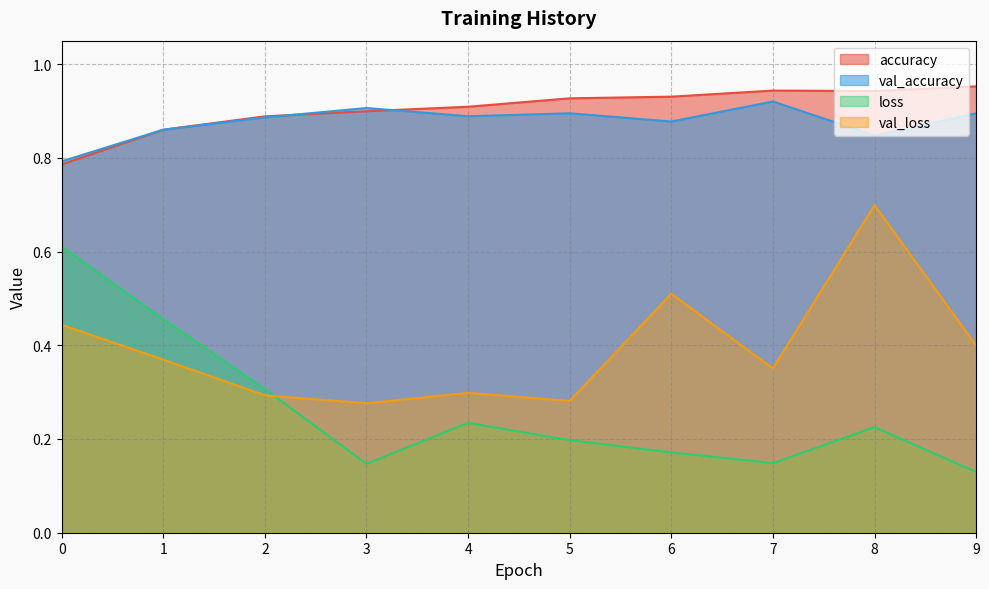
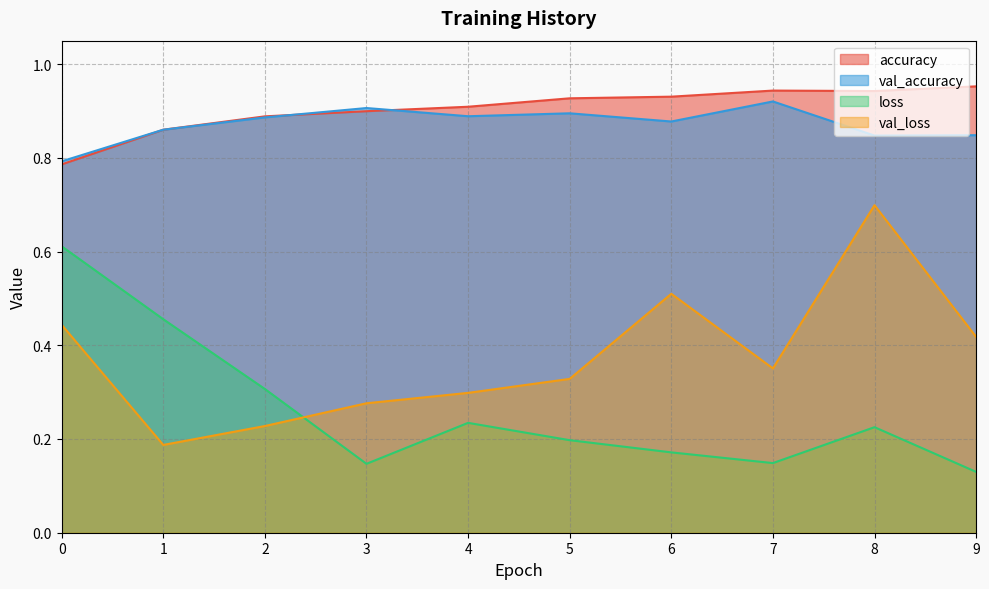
val_loss, 1: 0.37 -> 0.19
val_loss, 2: 0.29 -> 0.23
val_loss, 5: 0.28 -> 0.33
val_accuracy, 9: 0.89 -> 0.85
val_loss, 9: 0.40 -> 0.42
